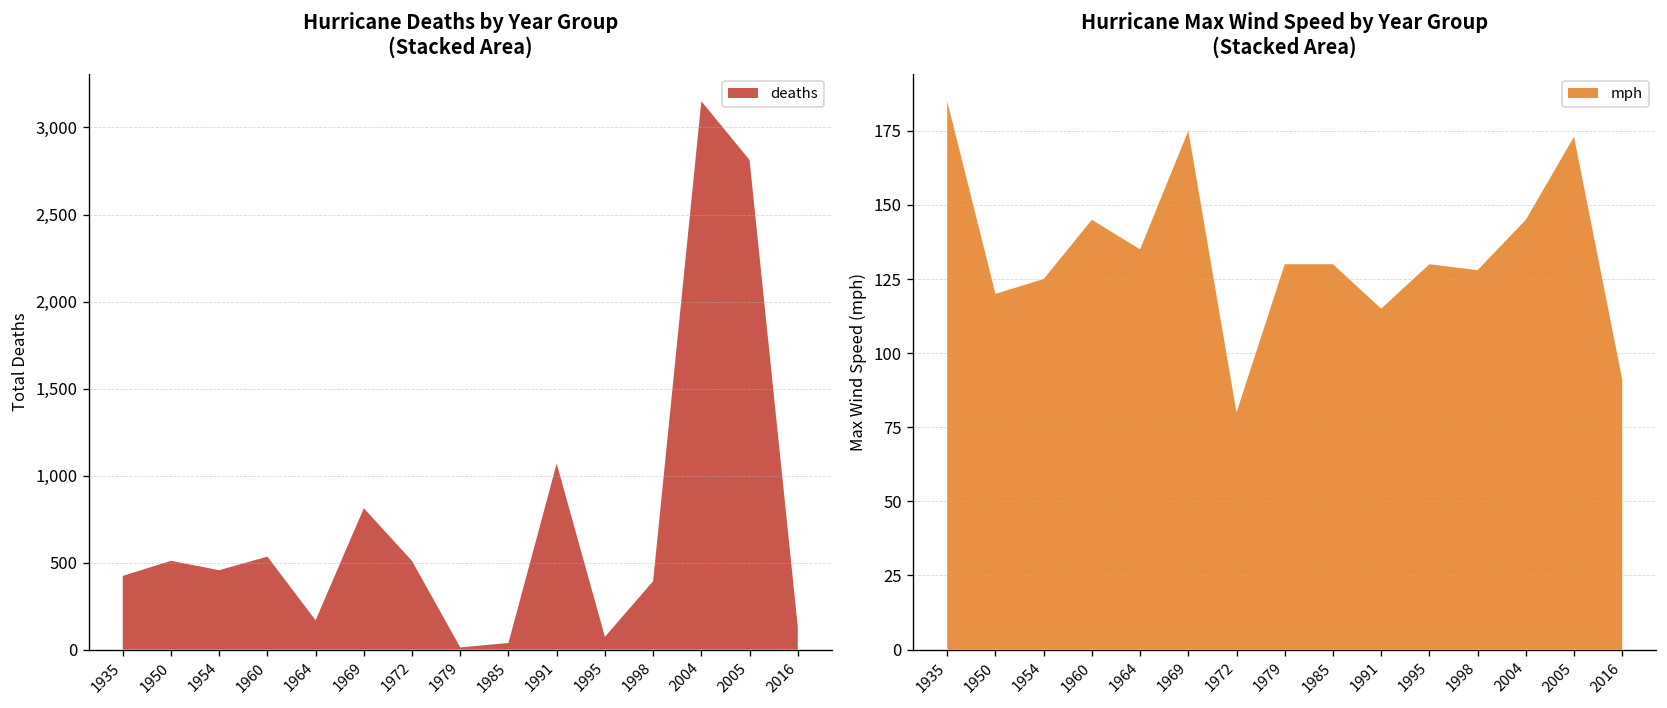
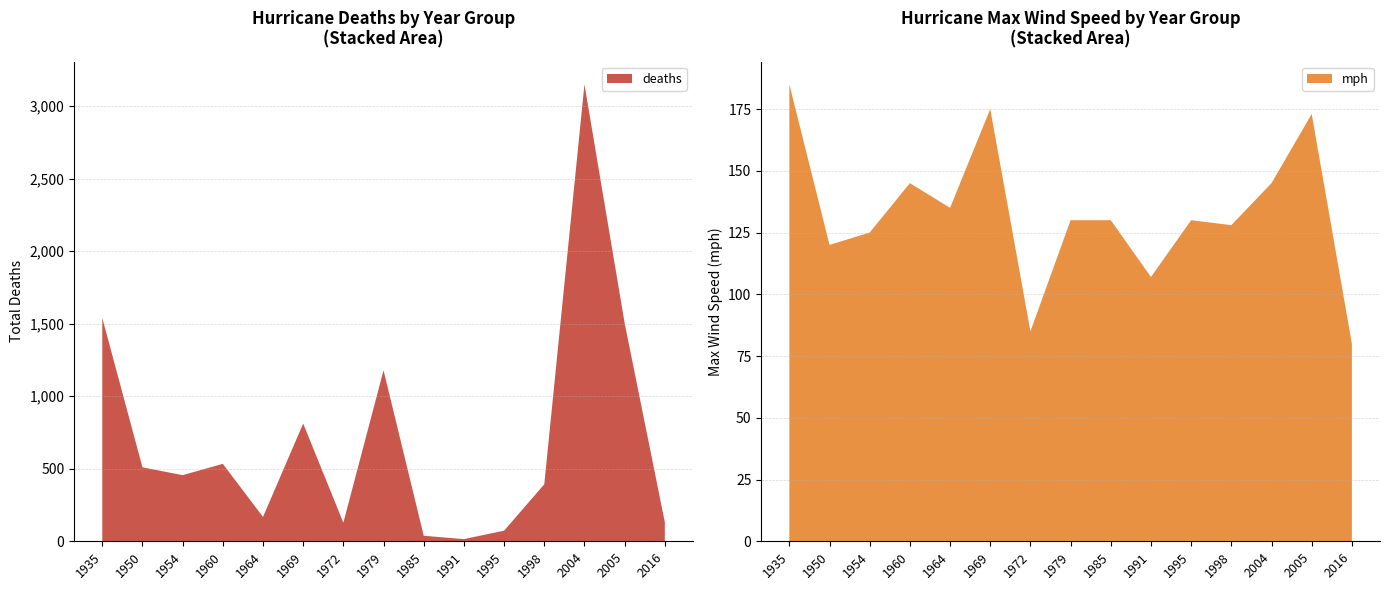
Hurricane Deaths by Year Group (Stacked Area), 1935: 420 -> 1,540
Hurricane Deaths by Year Group (Stacked Area), 1972: 510 -> 130
Hurricane Deaths by Year Group (Stacked Area), 1979: 10 -> 1,180
Hurricane Deaths by Year Group (Stacked Area), 1991: 1,070 -> 20
Hurricane Deaths by Year Group (Stacked Area), 2005: 2,810 -> 1,510
Hurricane Max Wind Speed by Year Group (Stacked Area), 1972: 80 -> 85
Hurricane Max Wind Speed by Year Group (Stacked Area), 1991: 115 -> 107
Hurricane Max Wind Speed by Year Group (Stacked Area), 2016: 91 -> 80
